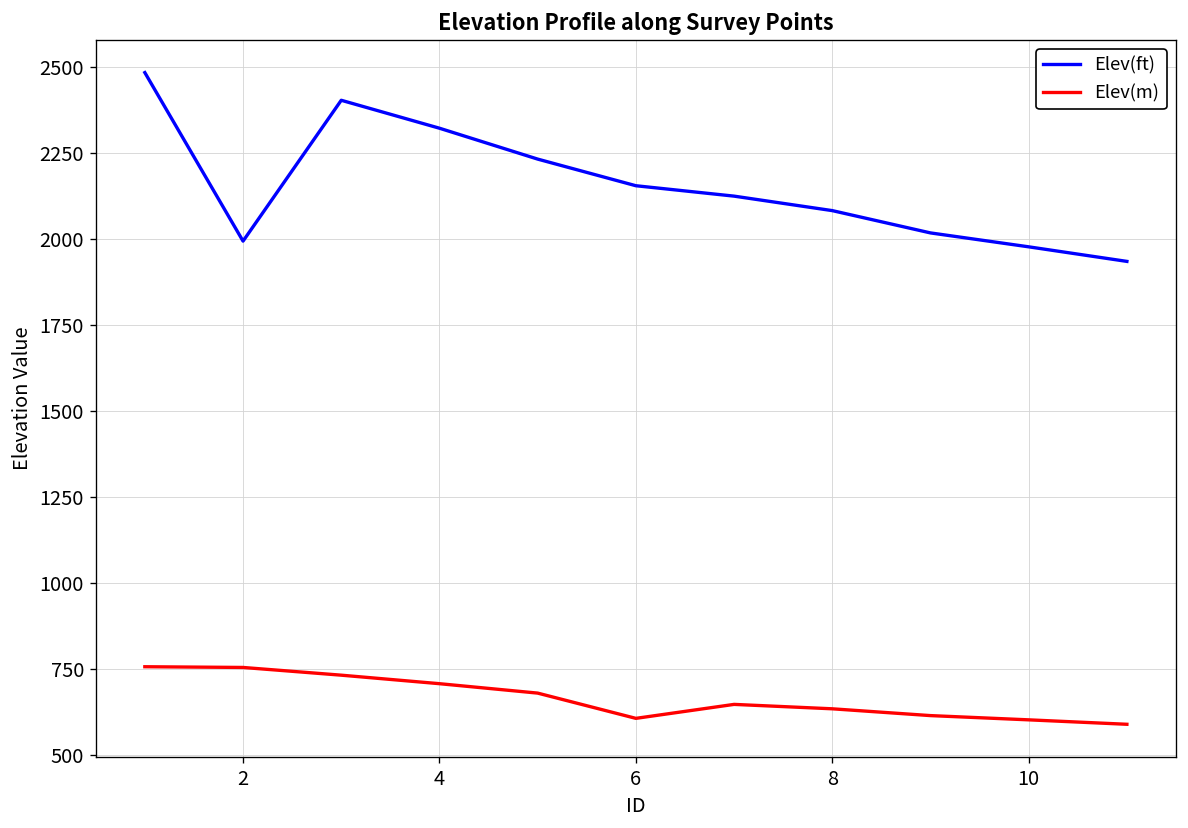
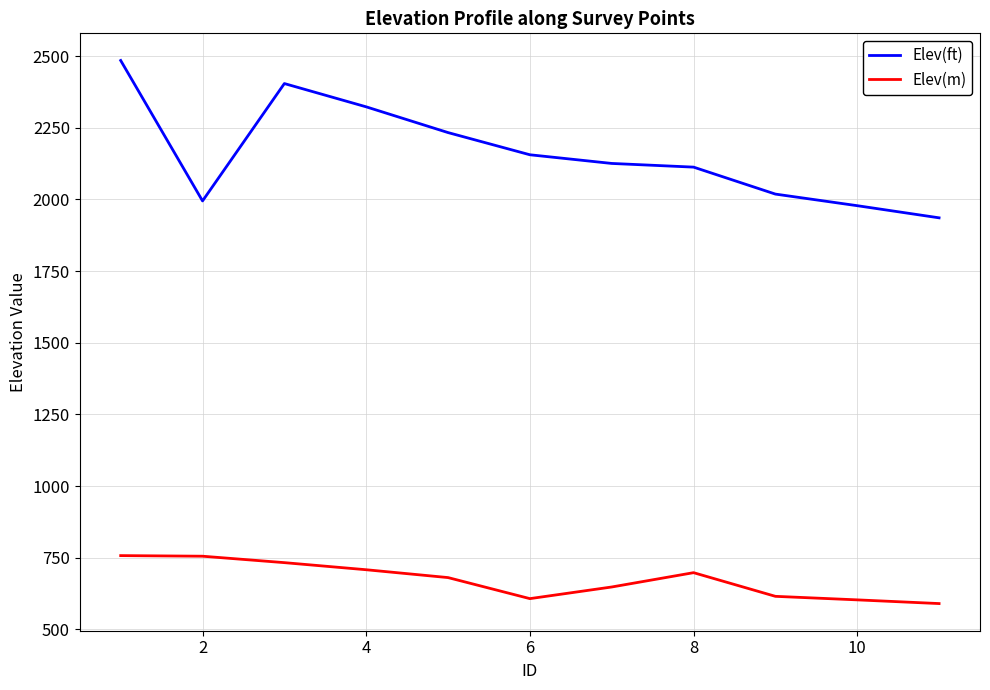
Elev(ft), 8: 2080 -> 2110
Elev(m), 8: 640 -> 700
